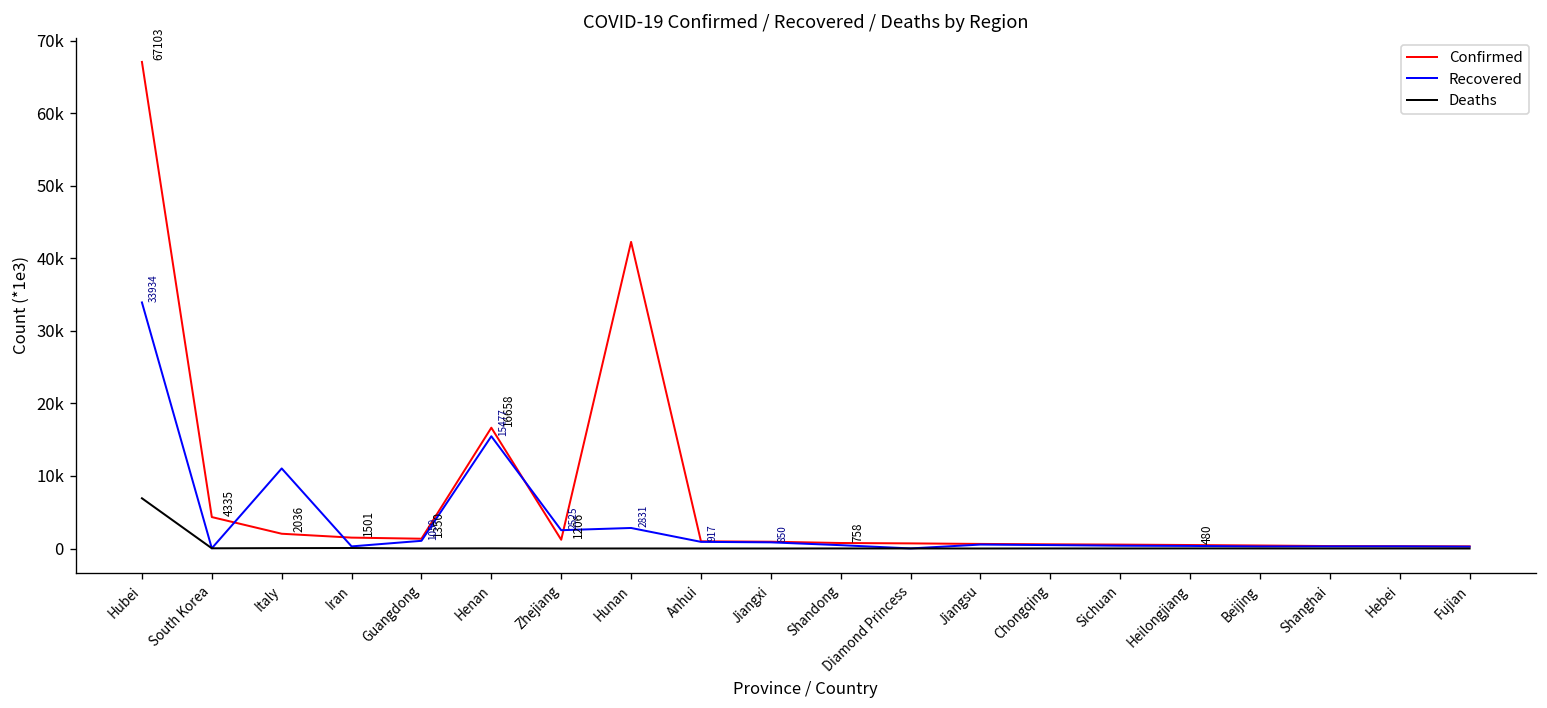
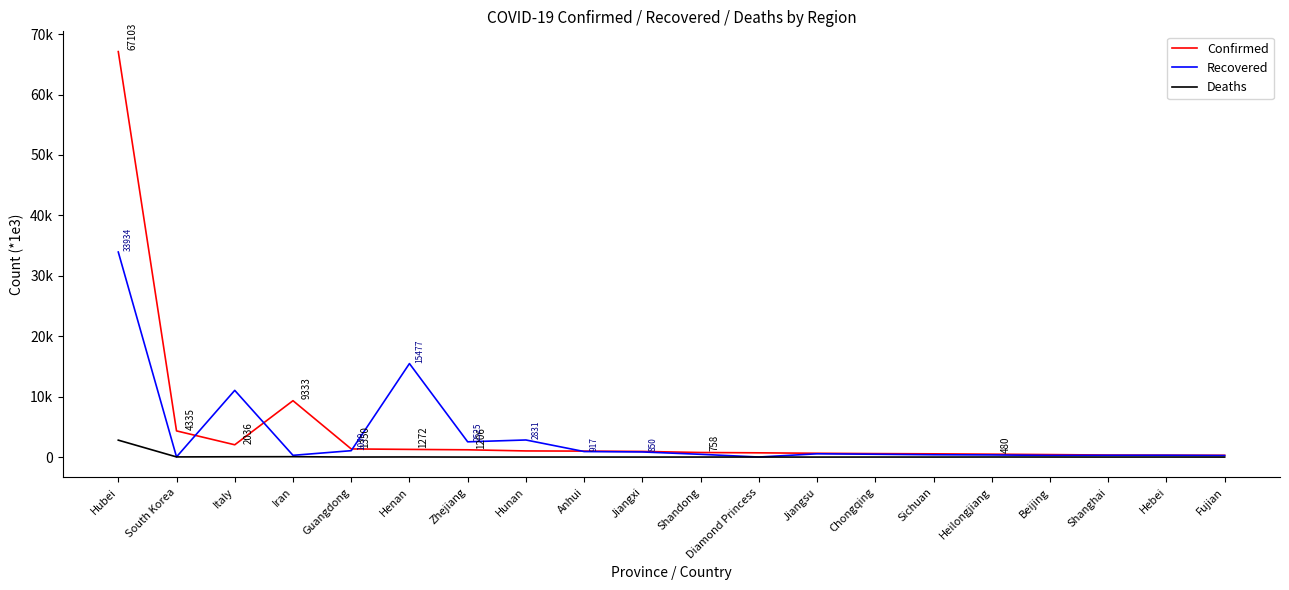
Deaths, Hubei: 7000 -> 3000
Confirmed, Iran: 1501 -> 9333
Confirmed, Henan: 16658 -> 1272
Confirmed, Hunan: 42000 -> 1000
